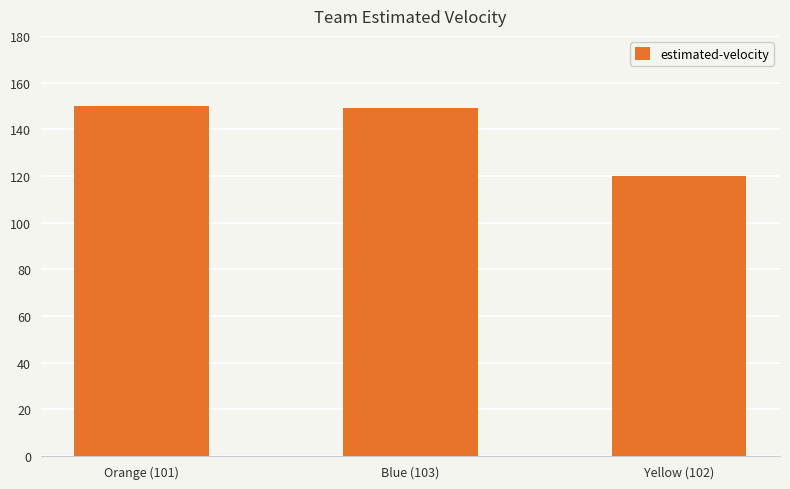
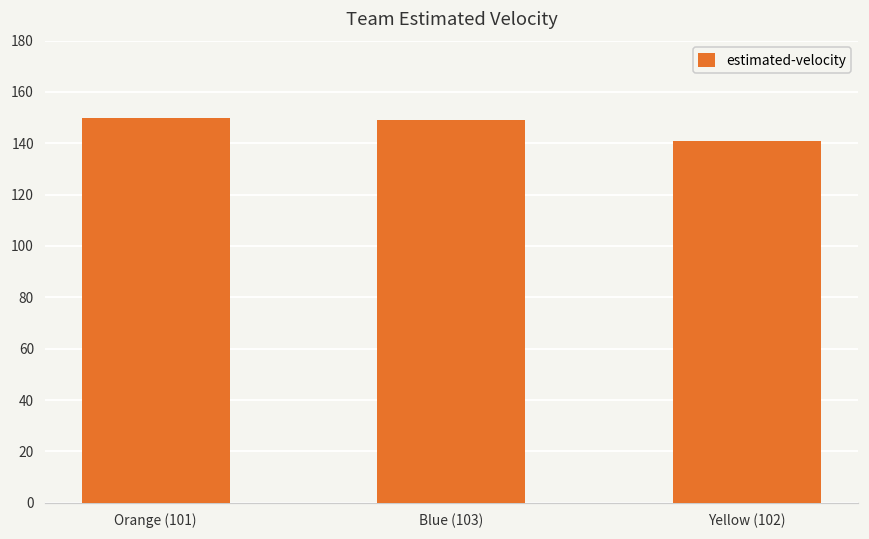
Yellow (102): 120 -> 141
